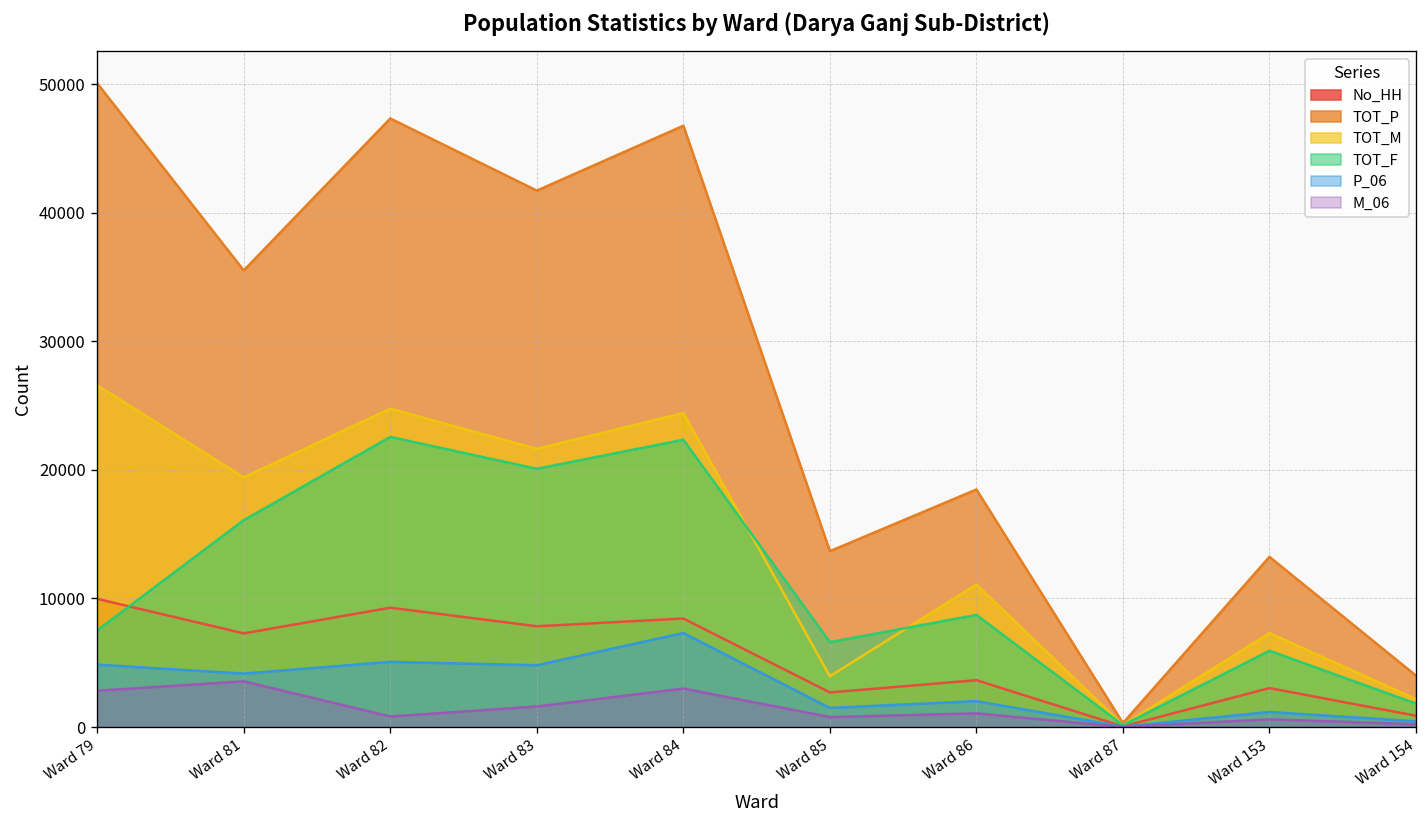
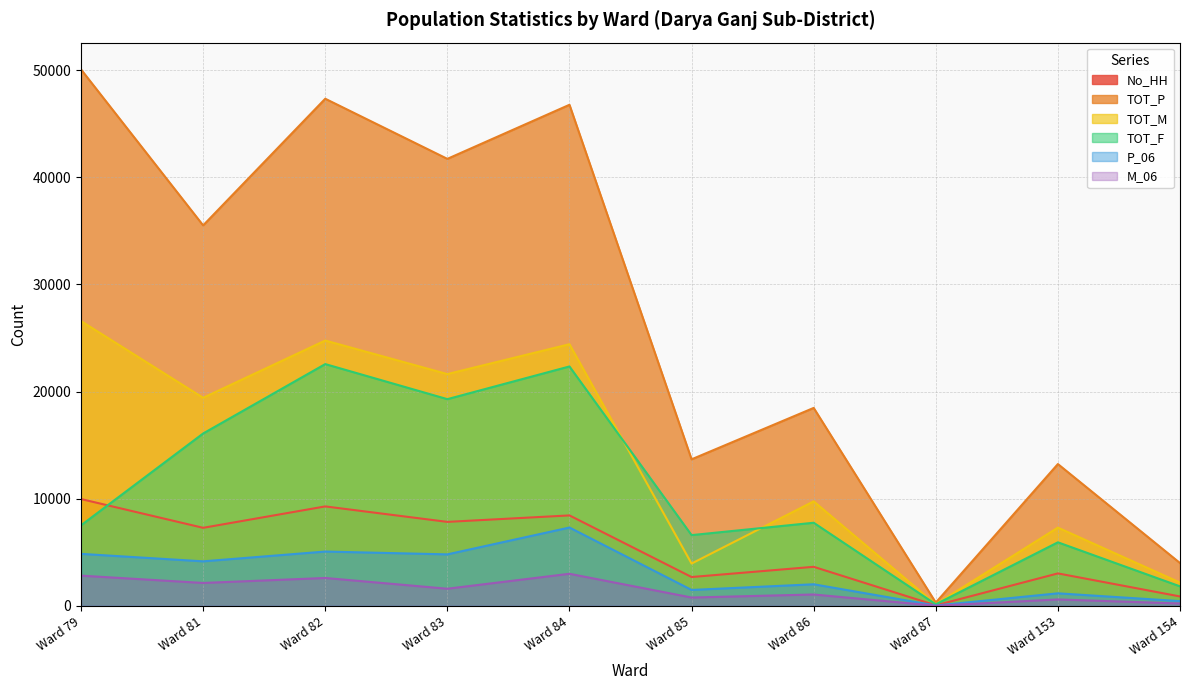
M_06, Ward 81: 3600 -> 2100
M_06, Ward 82: 800 -> 2600
TOT_F, Ward 83: 20100 -> 19300
TOT_M, Ward 86: 11100 -> 9800
TOT_F, Ward 86: 8700 -> 7800
